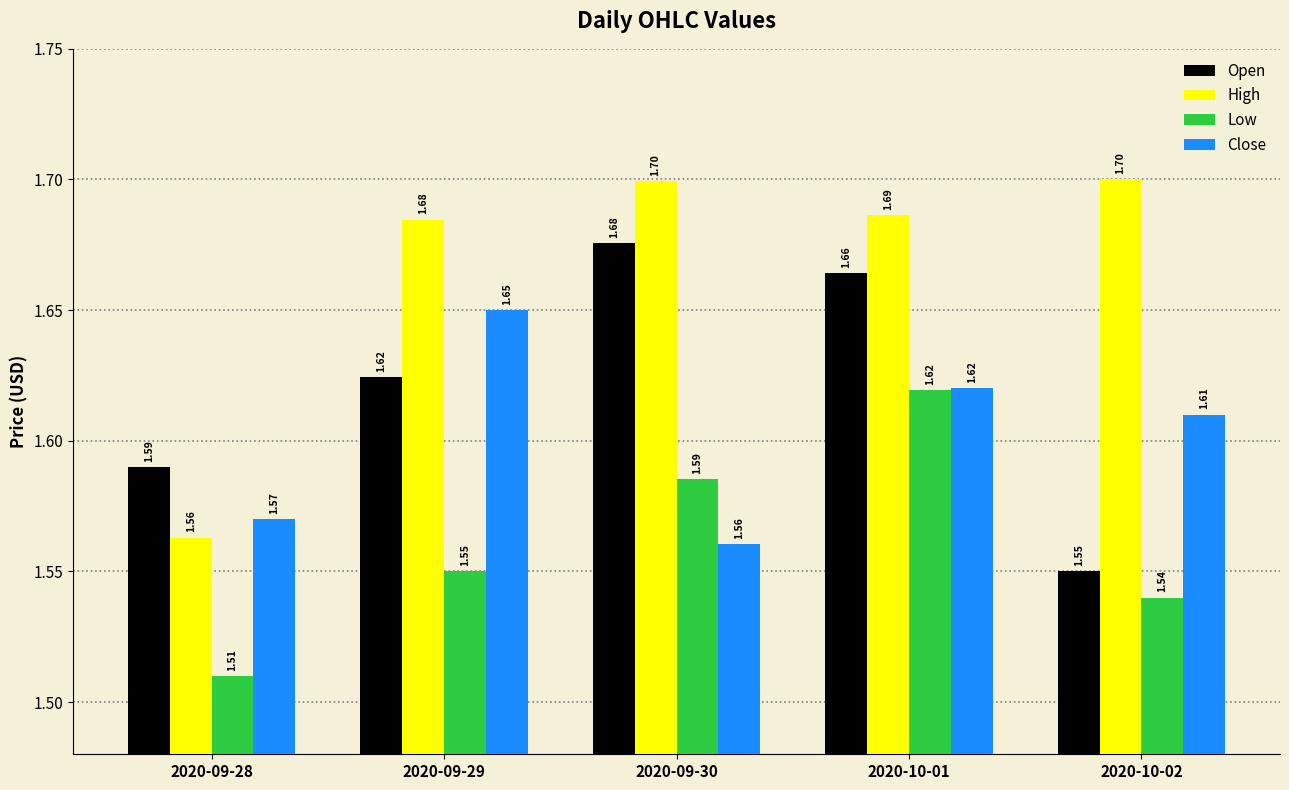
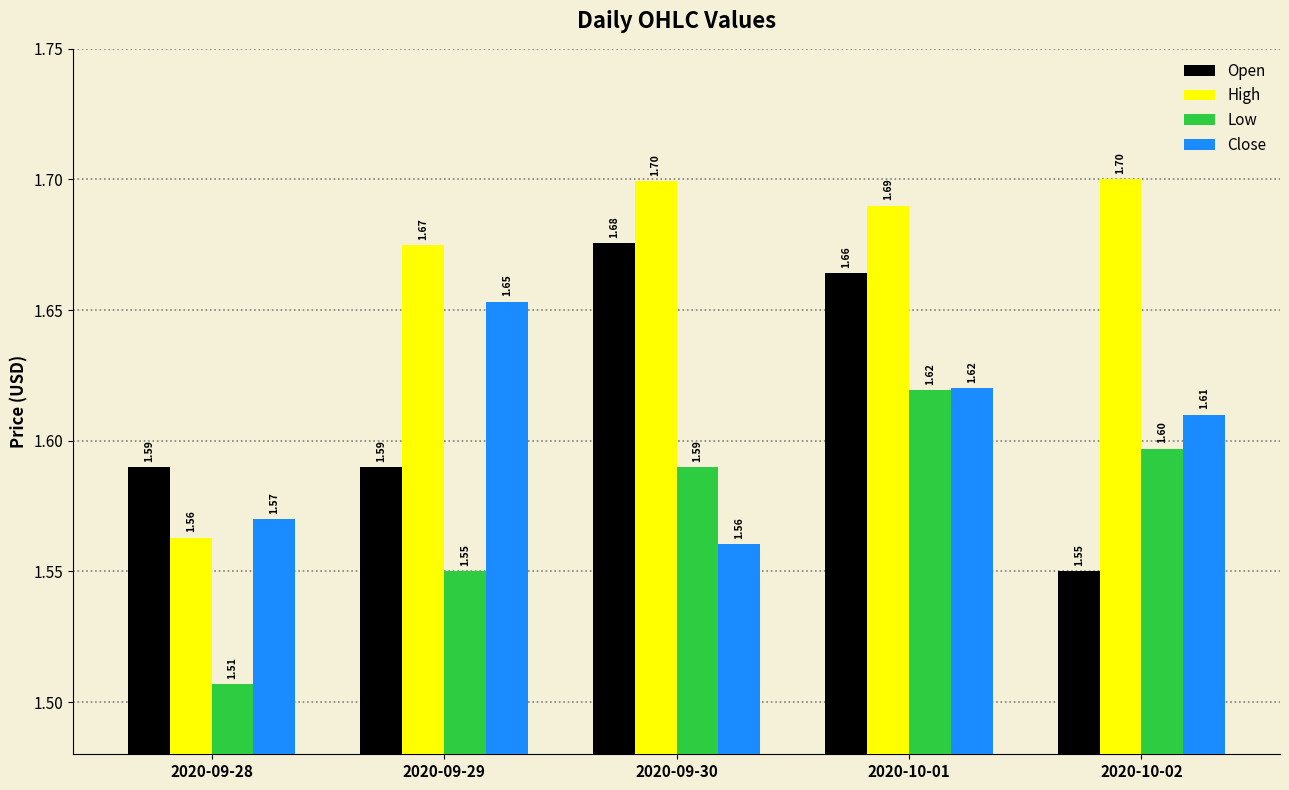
Low, 2020-09-28: 1.510 -> 1.507
Open, 2020-09-29: 1.62 -> 1.59
High, 2020-09-29: 1.68 -> 1.67
Close, 2020-09-29: 1.650 -> 1.653
Low, 2020-09-30: 1.585 -> 1.590
High, 2020-10-01: 1.686 -> 1.690
Low, 2020-10-02: 1.54 -> 1.60
